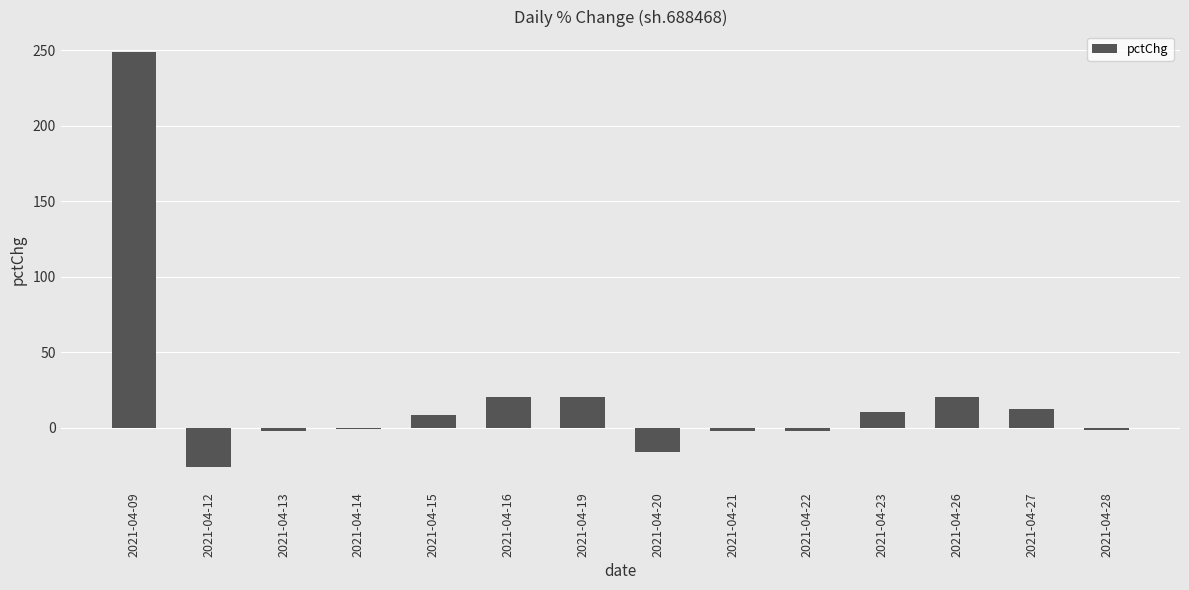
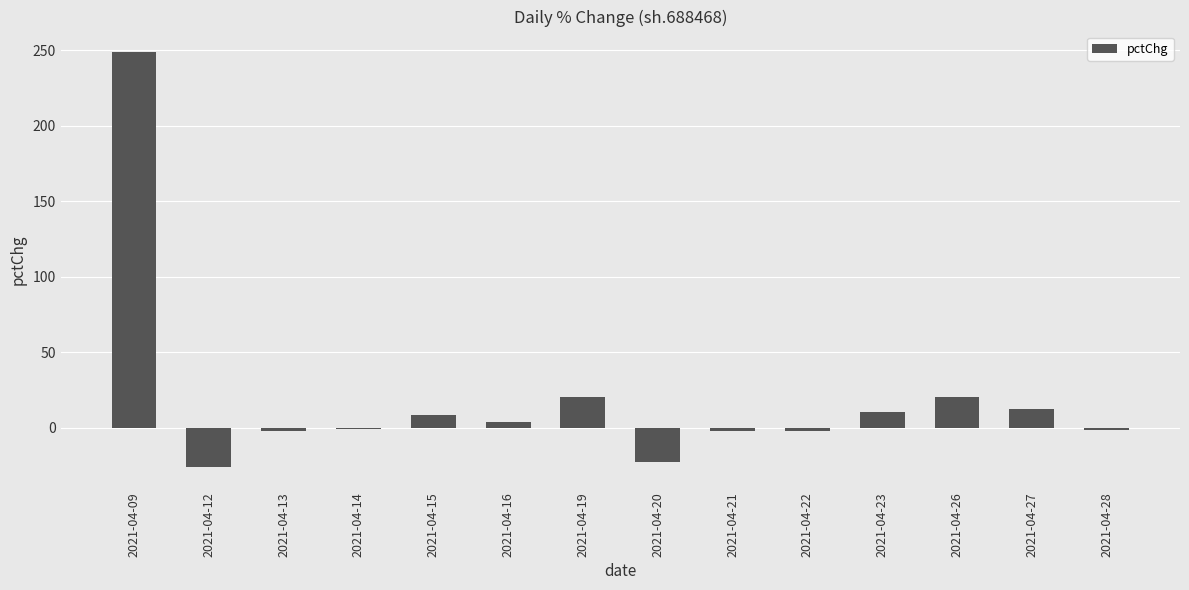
2021-04-16: 20 -> 3
2021-04-20: -16 -> -23
